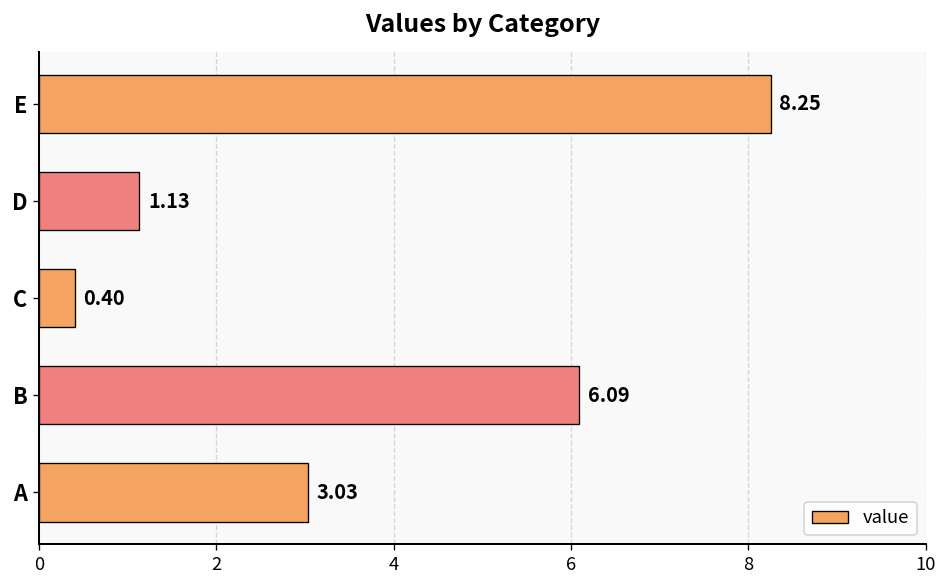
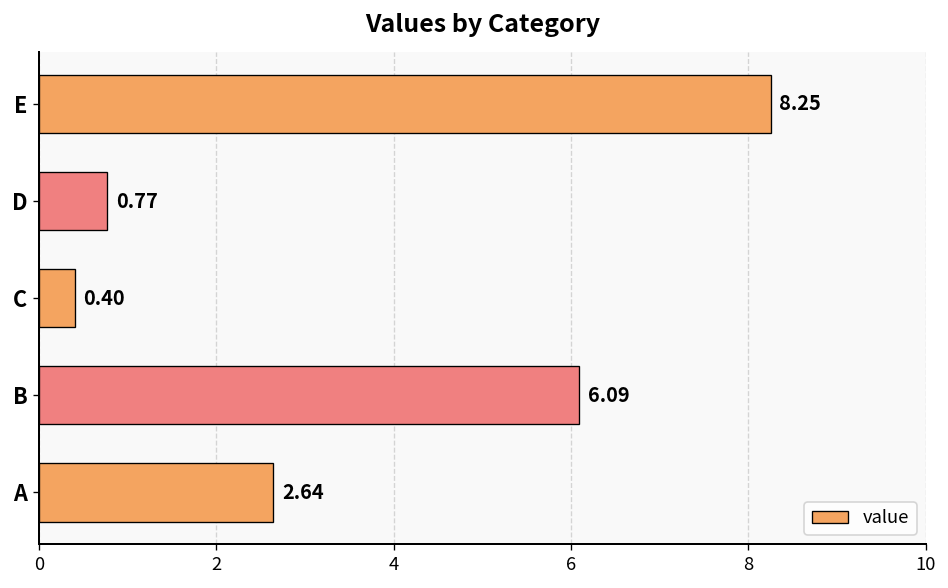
D: 1.13 -> 0.77
A: 3.03 -> 2.64
